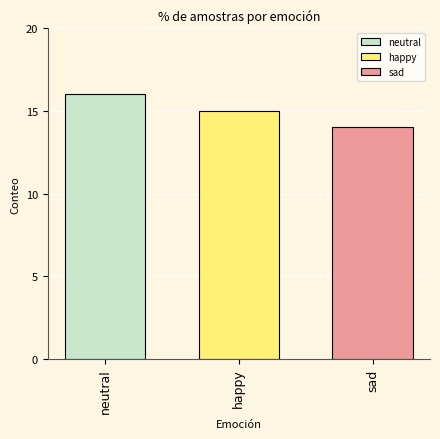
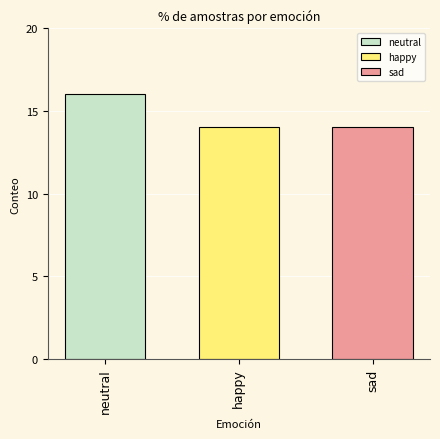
happy: 15 -> 14
